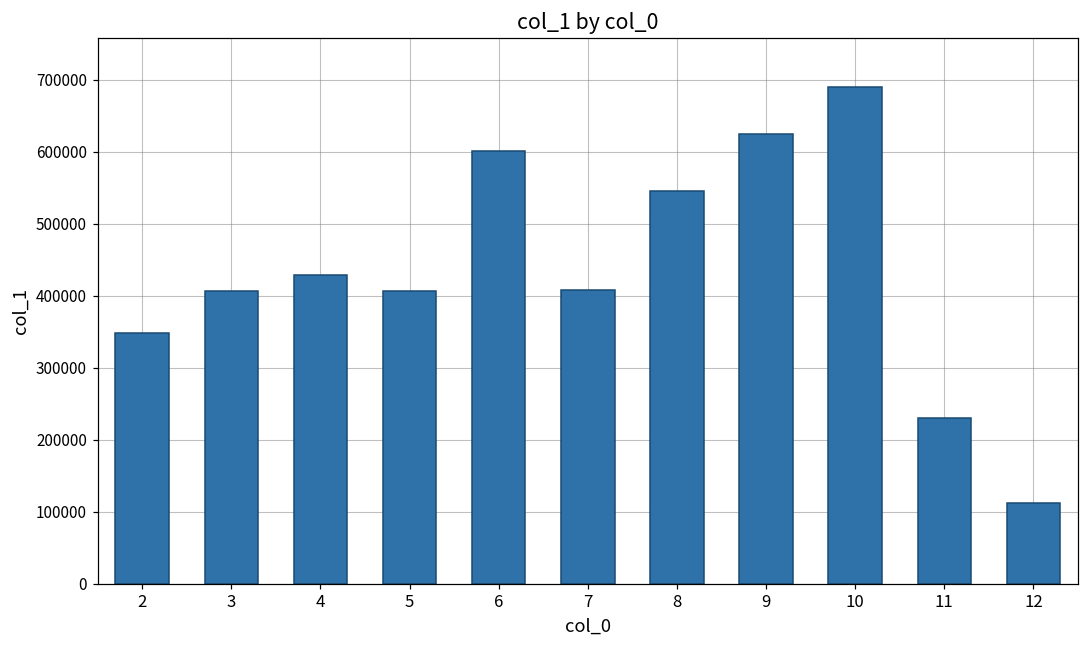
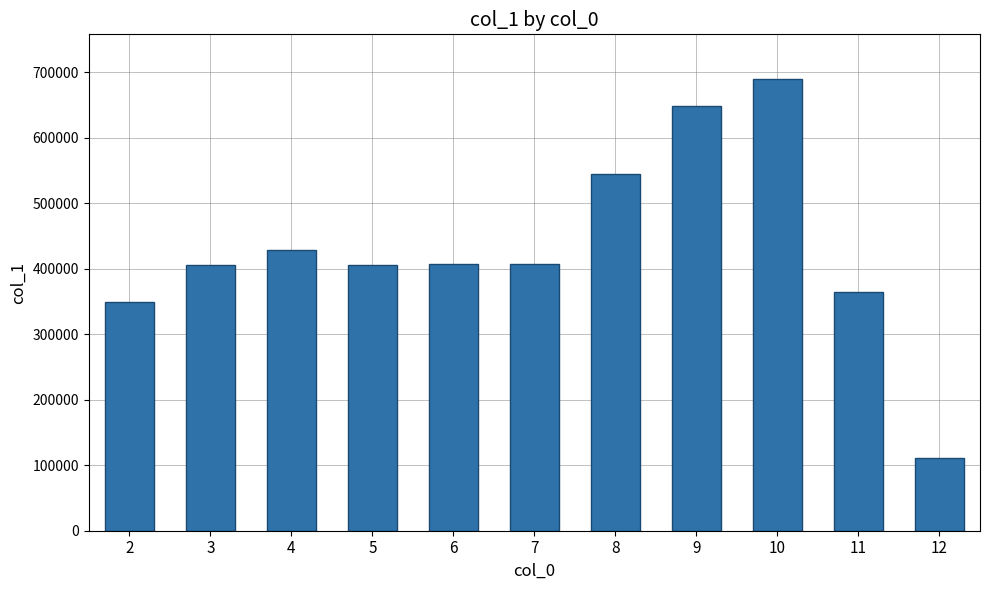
6: 600000 -> 410000
9: 620000 -> 650000
11: 230000 -> 360000
